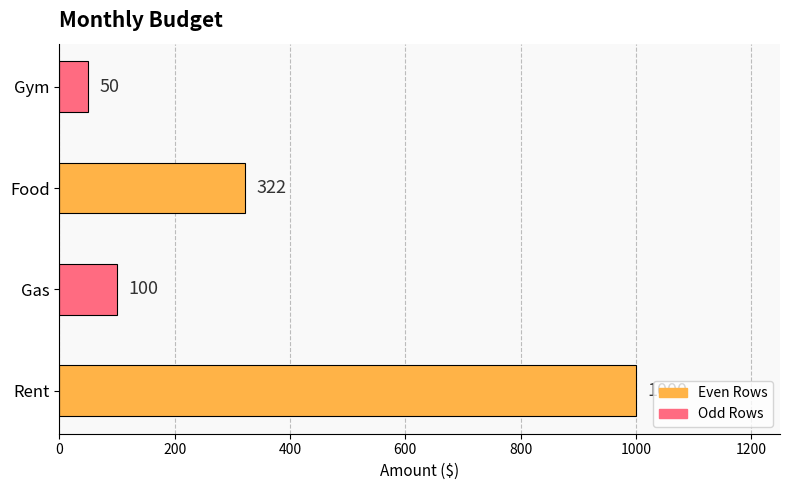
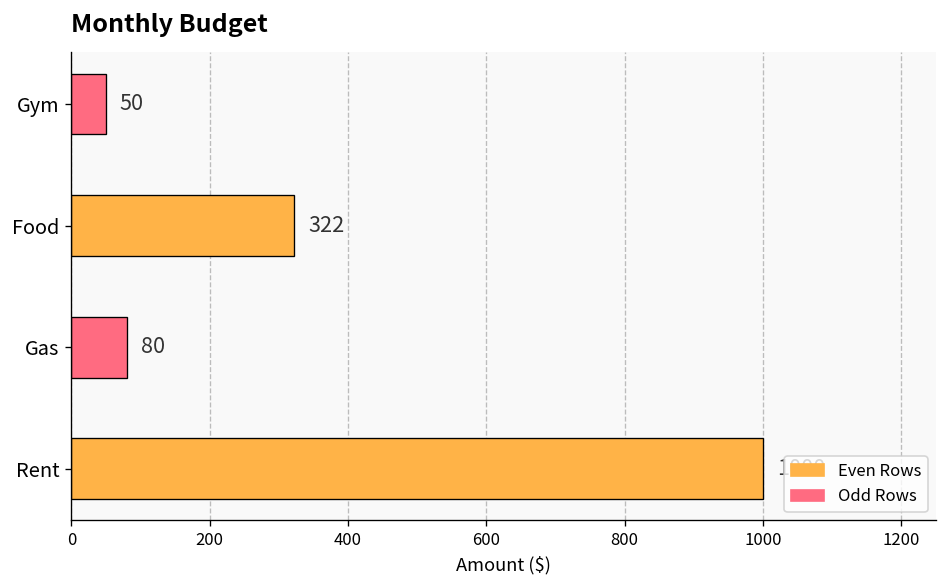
Gas: 100 -> 80
